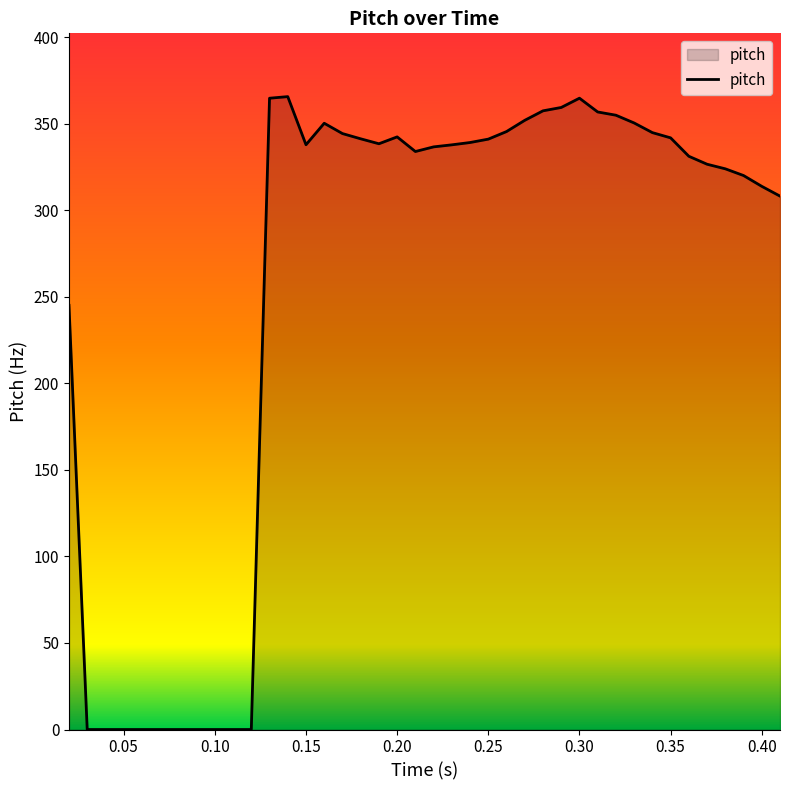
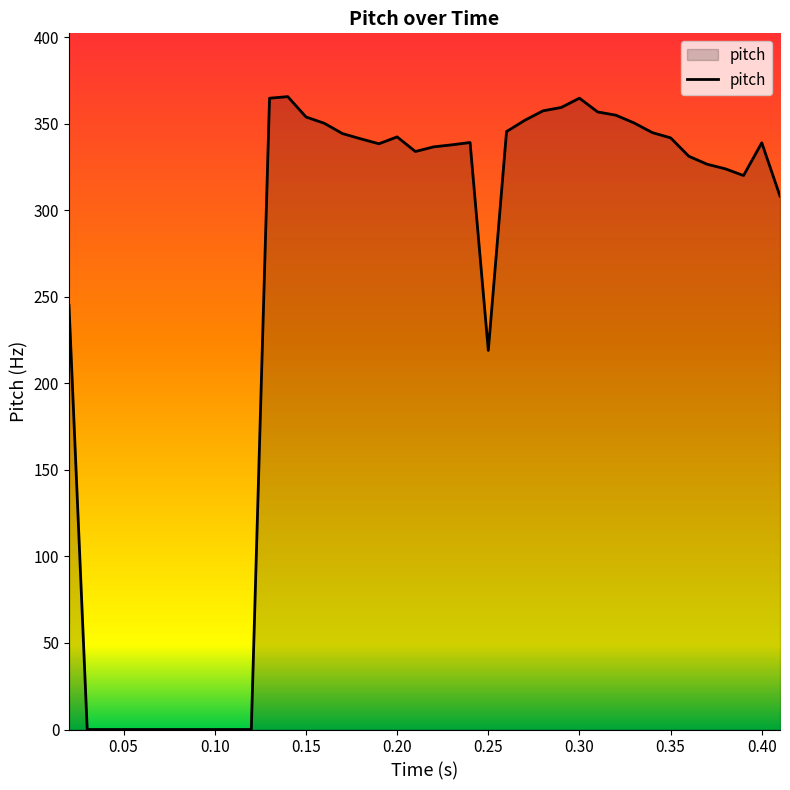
0.15: 338 -> 354
0.25: 341 -> 219
0.40: 314 -> 339
